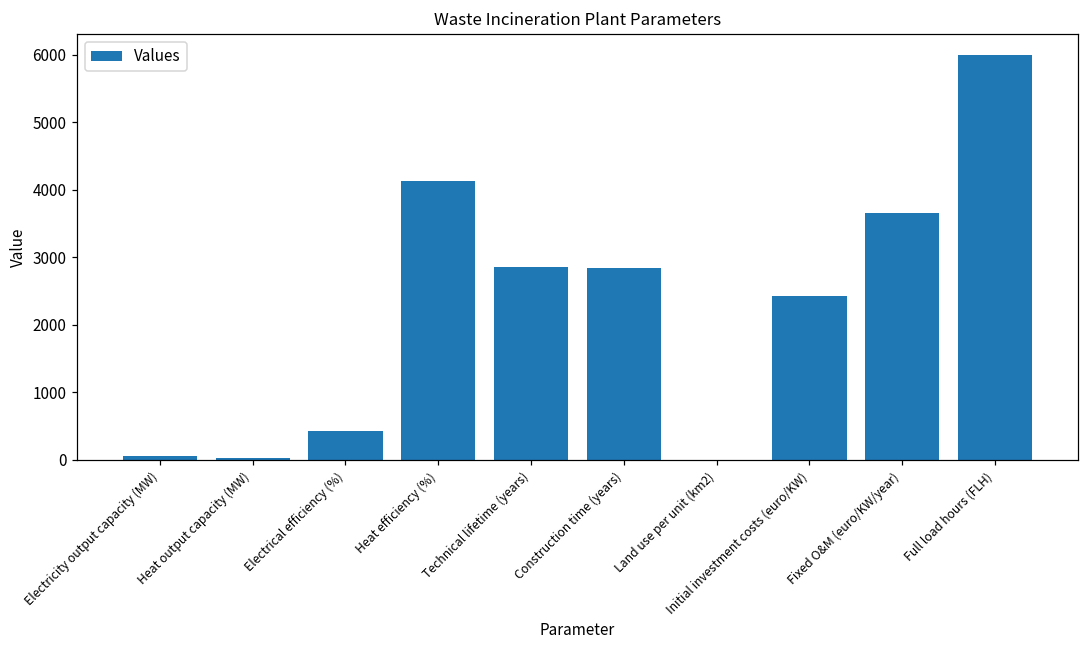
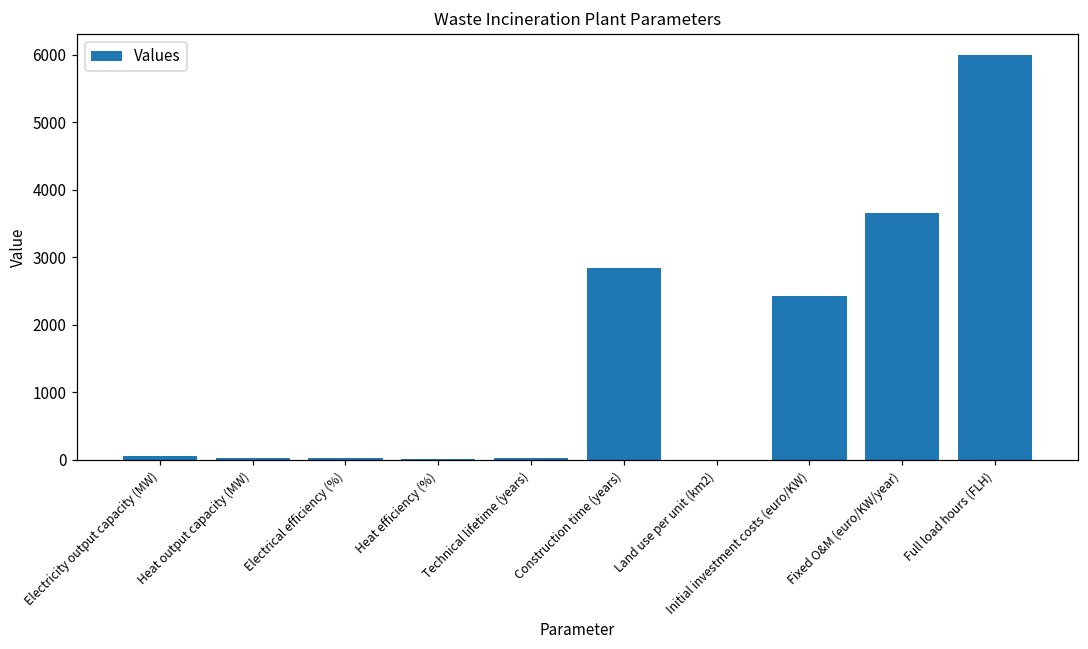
Electrical efficiency (%): 400 -> 0
Heat efficiency (%): 4100 -> 0
Technical lifetime (years): 2900 -> 0
